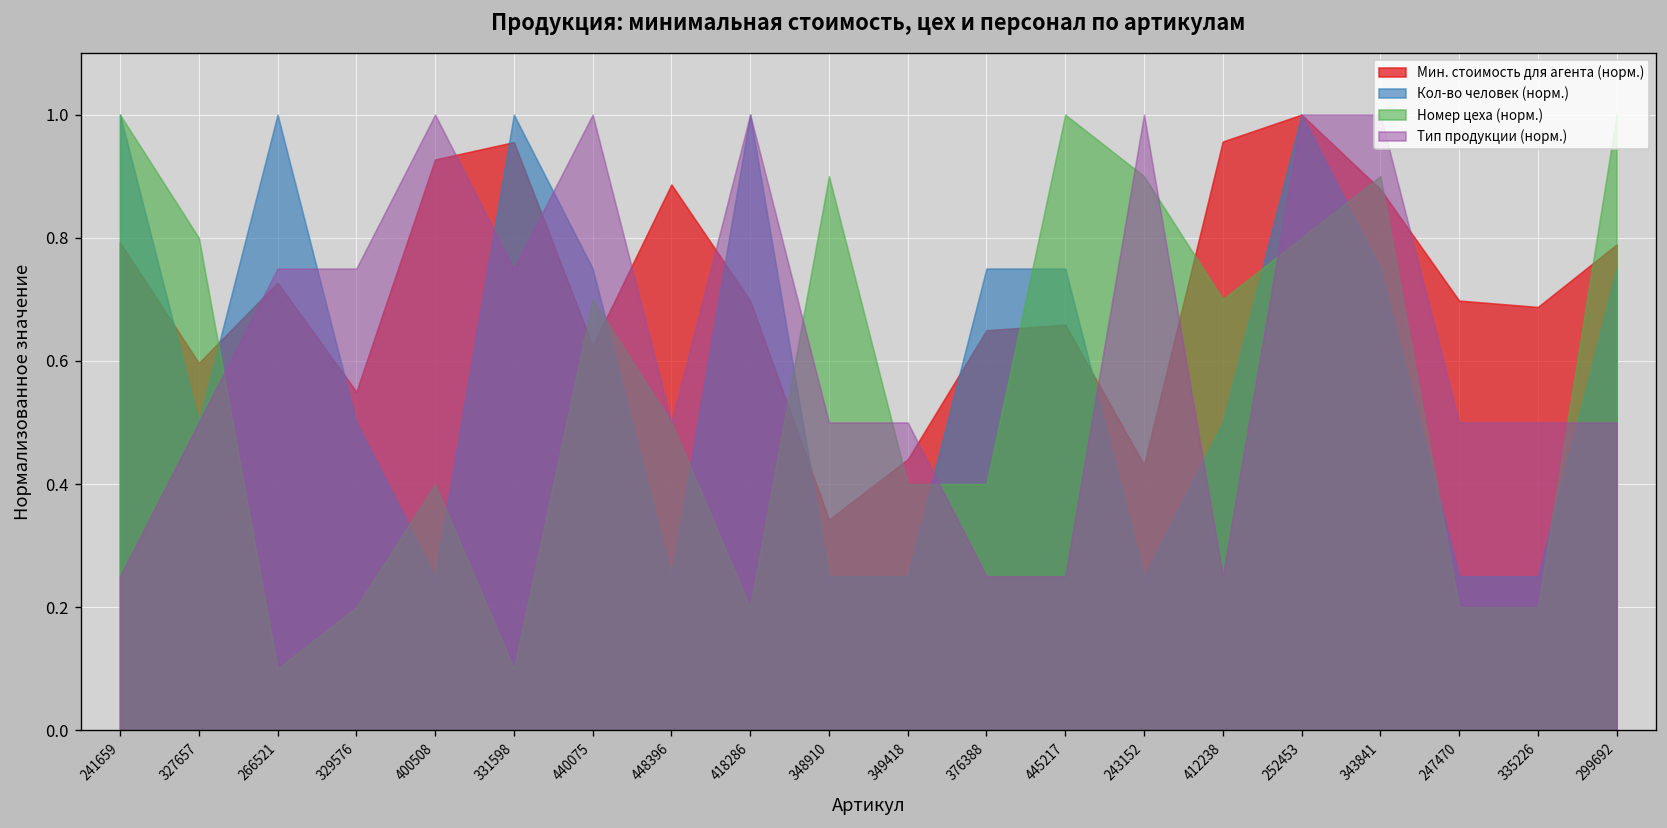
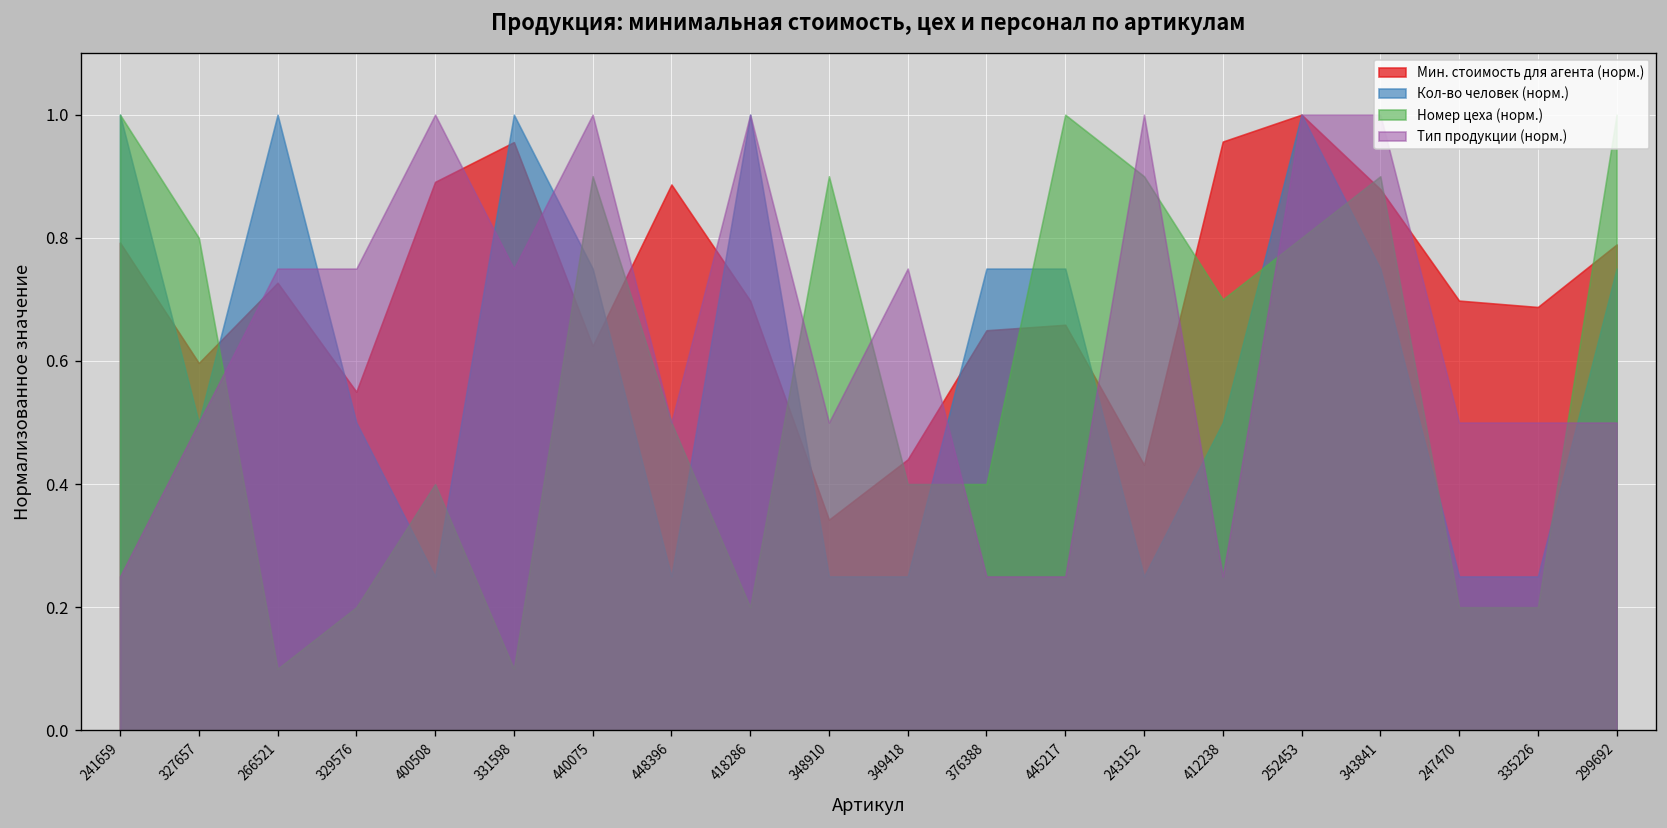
Мин. стоимость для агента (норм.), 400508: 0.93 -> 0.89
Номер цеха (норм.), 440075: 0.70 -> 0.90
Тип продукции (норм.), 349418: 0.50 -> 0.75
